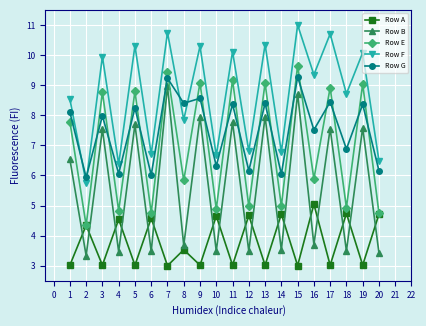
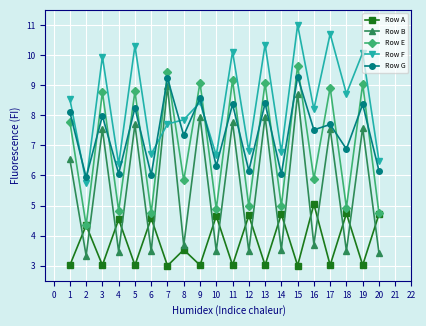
Row F, 7: 10.7 -> 7.7
Row G, 8: 8.4 -> 7.3
Row F, 9: 10.3 -> 8.4
Row F, 16: 9.3 -> 8.2
Row G, 17: 8.4 -> 7.7
